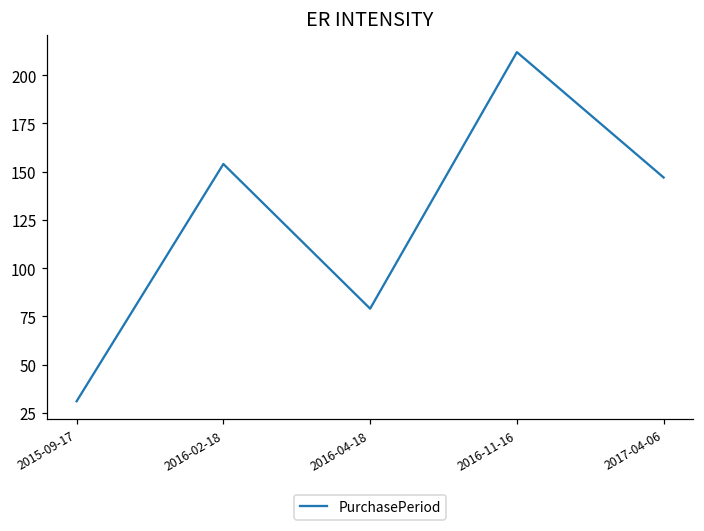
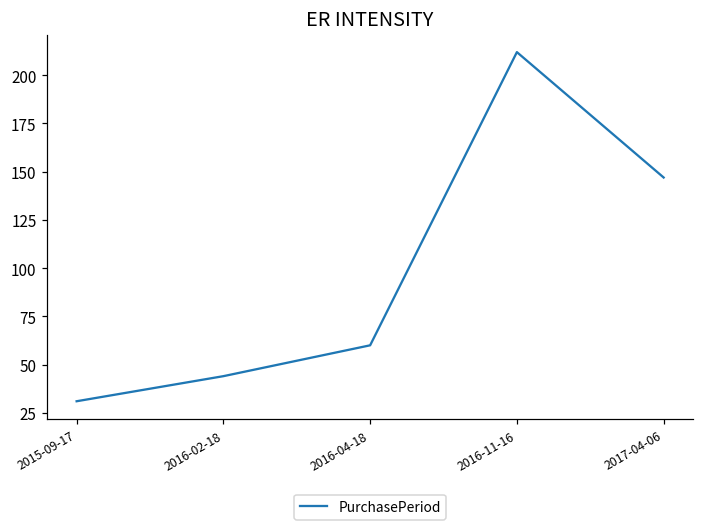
2016-02-18: 154 -> 44
2016-04-18: 79 -> 60
